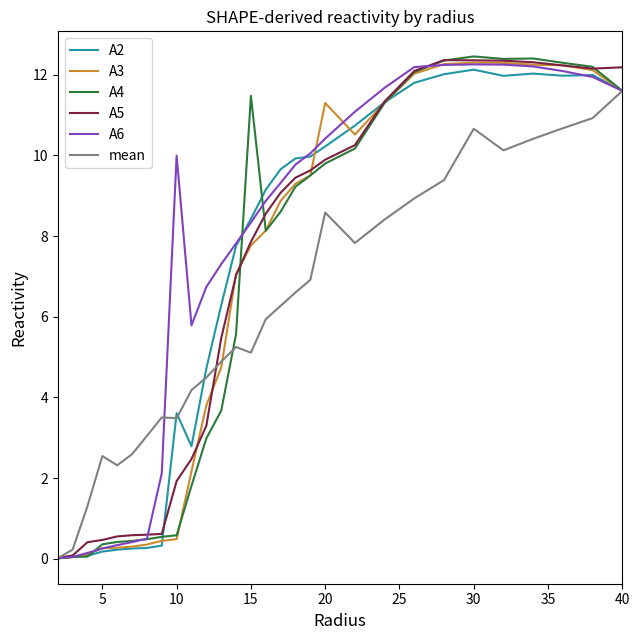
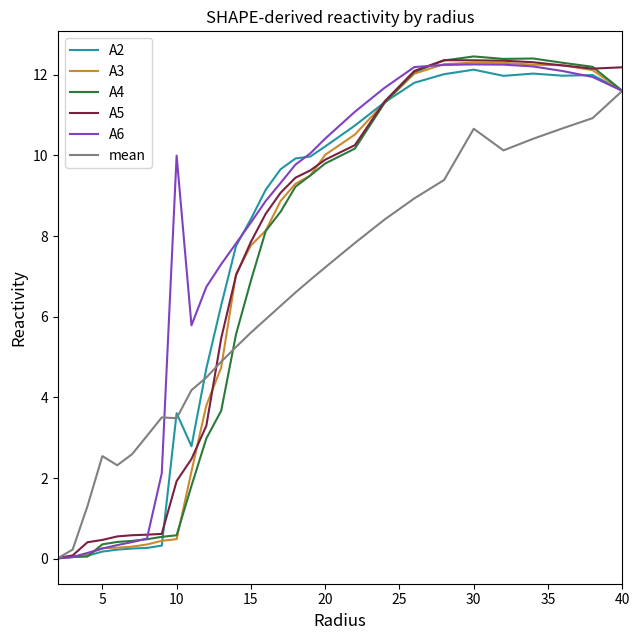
A4, 15: 11.5 -> 6.9
mean, 15: 5.1 -> 5.6
A3, 20: 11.3 -> 10.0
mean, 20: 8.6 -> 7.2
